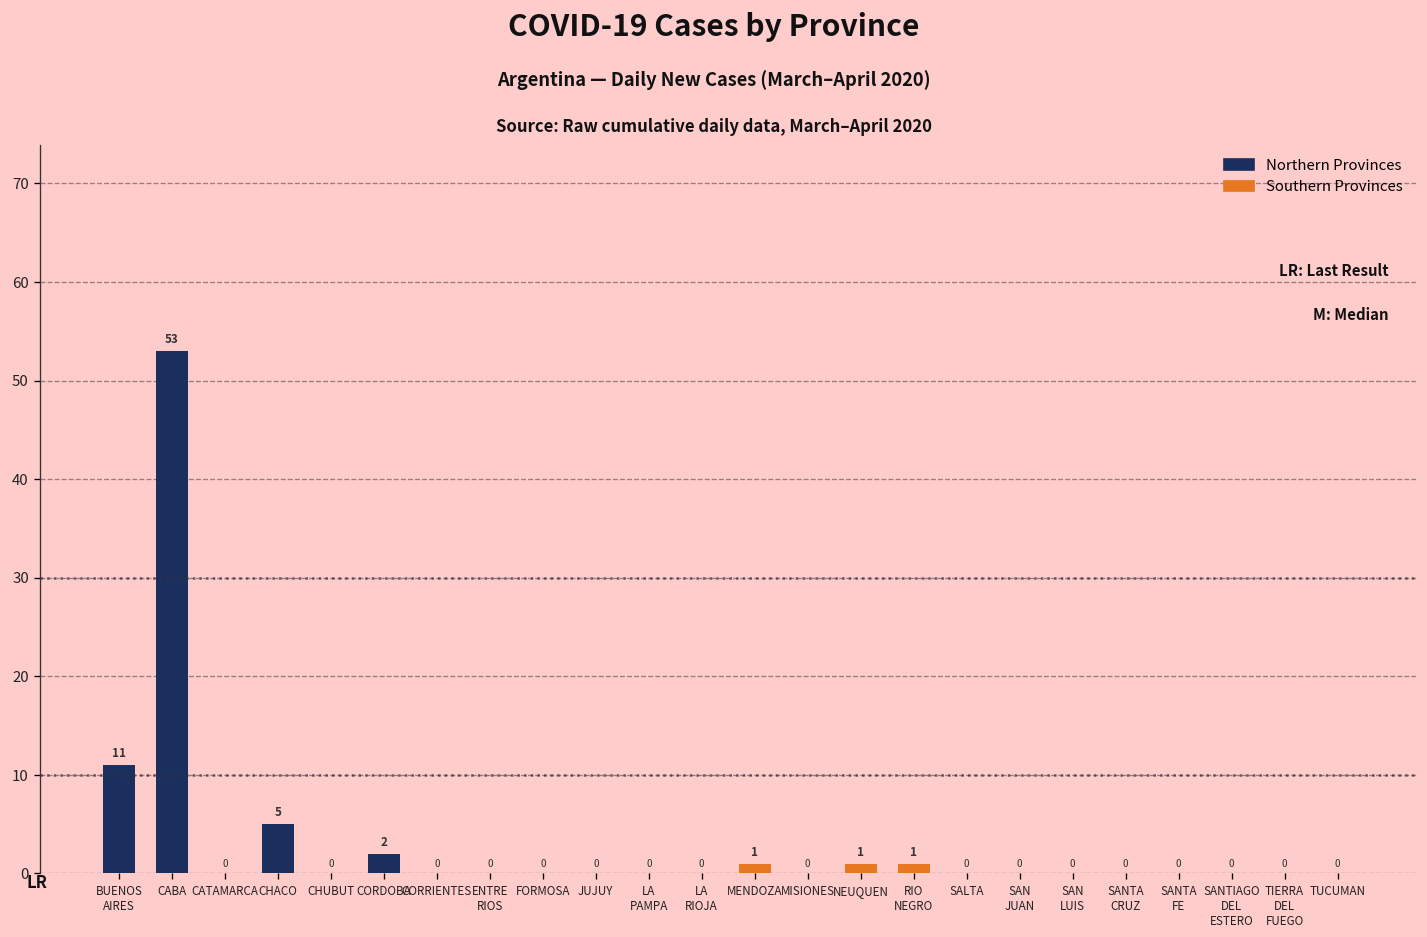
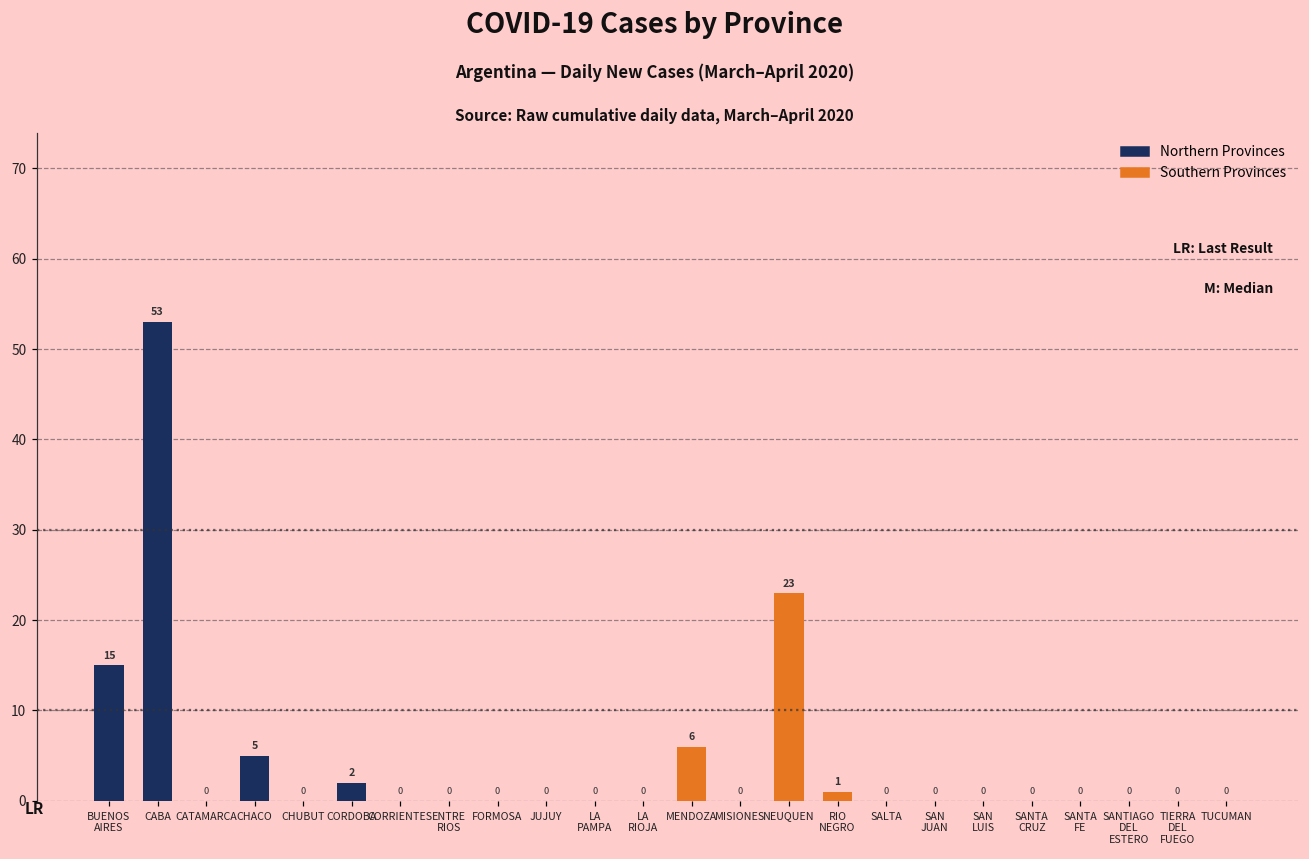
BUENOS AIRES: 11 -> 15
MENDOZA: 1 -> 6
NEUQUEN: 1 -> 23
